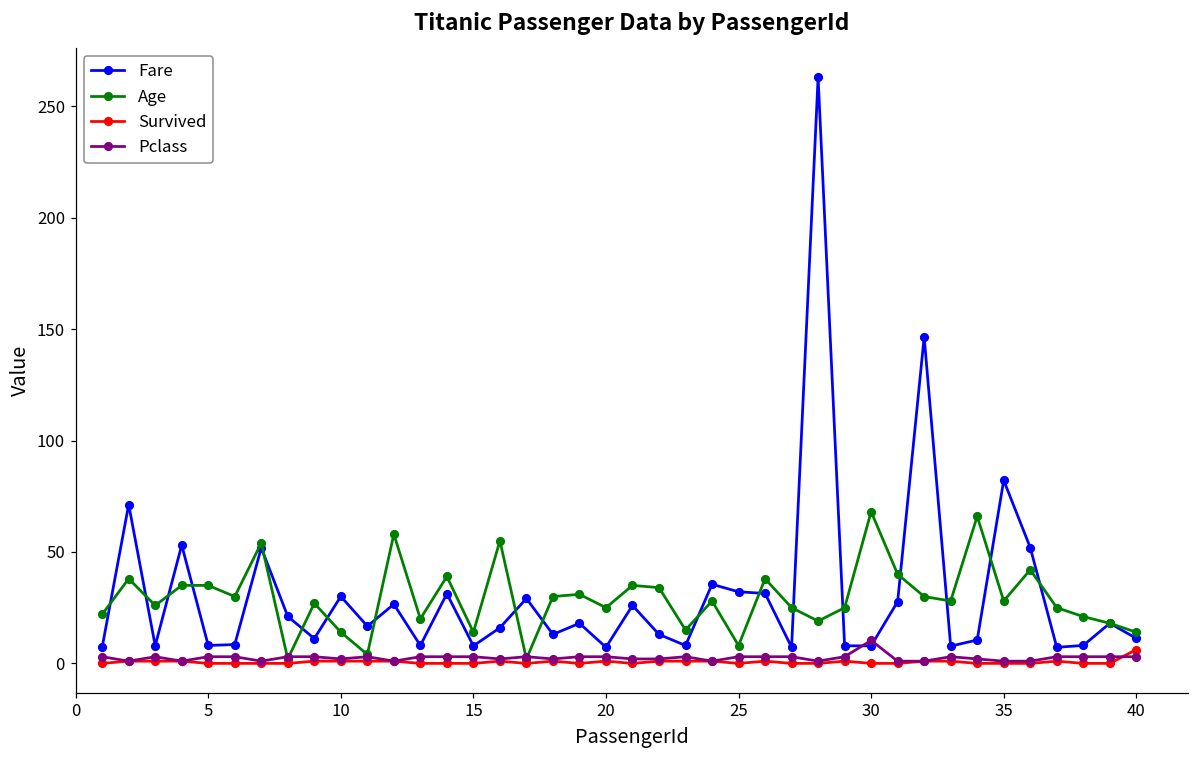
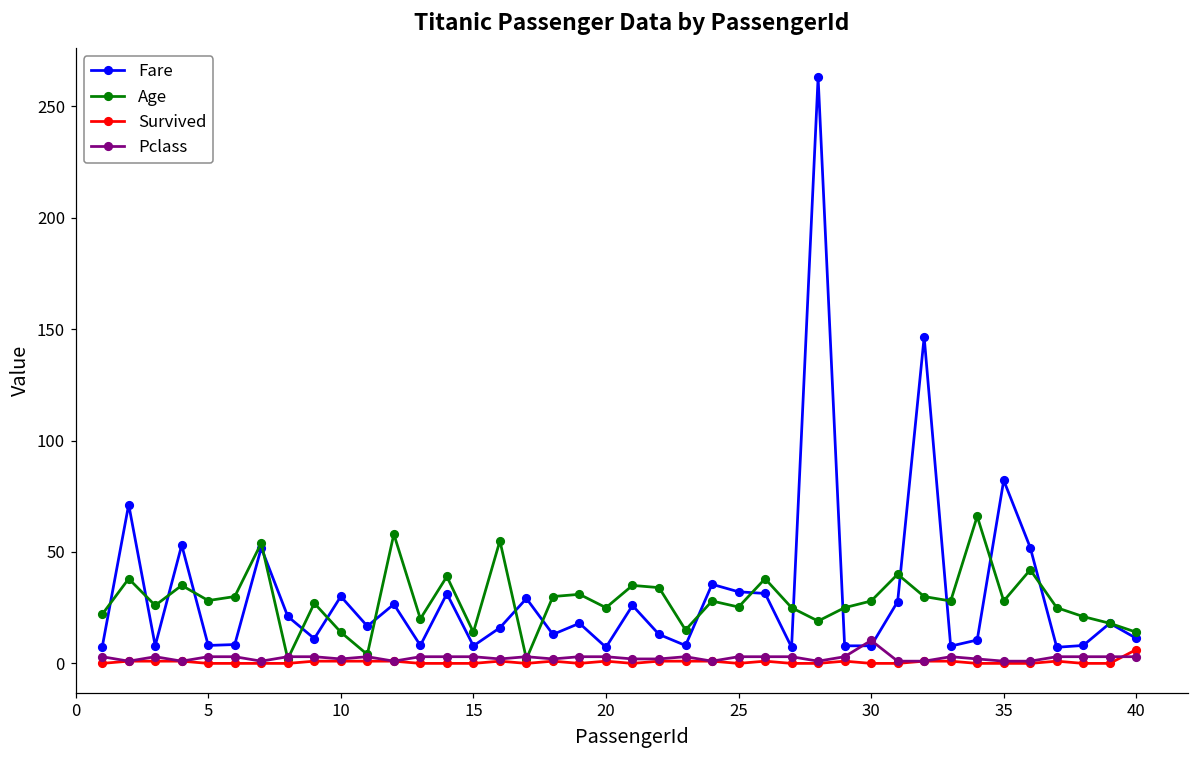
Age, 5: 35 -> 28
Age, 25: 8 -> 25
Age, 30: 68 -> 28
